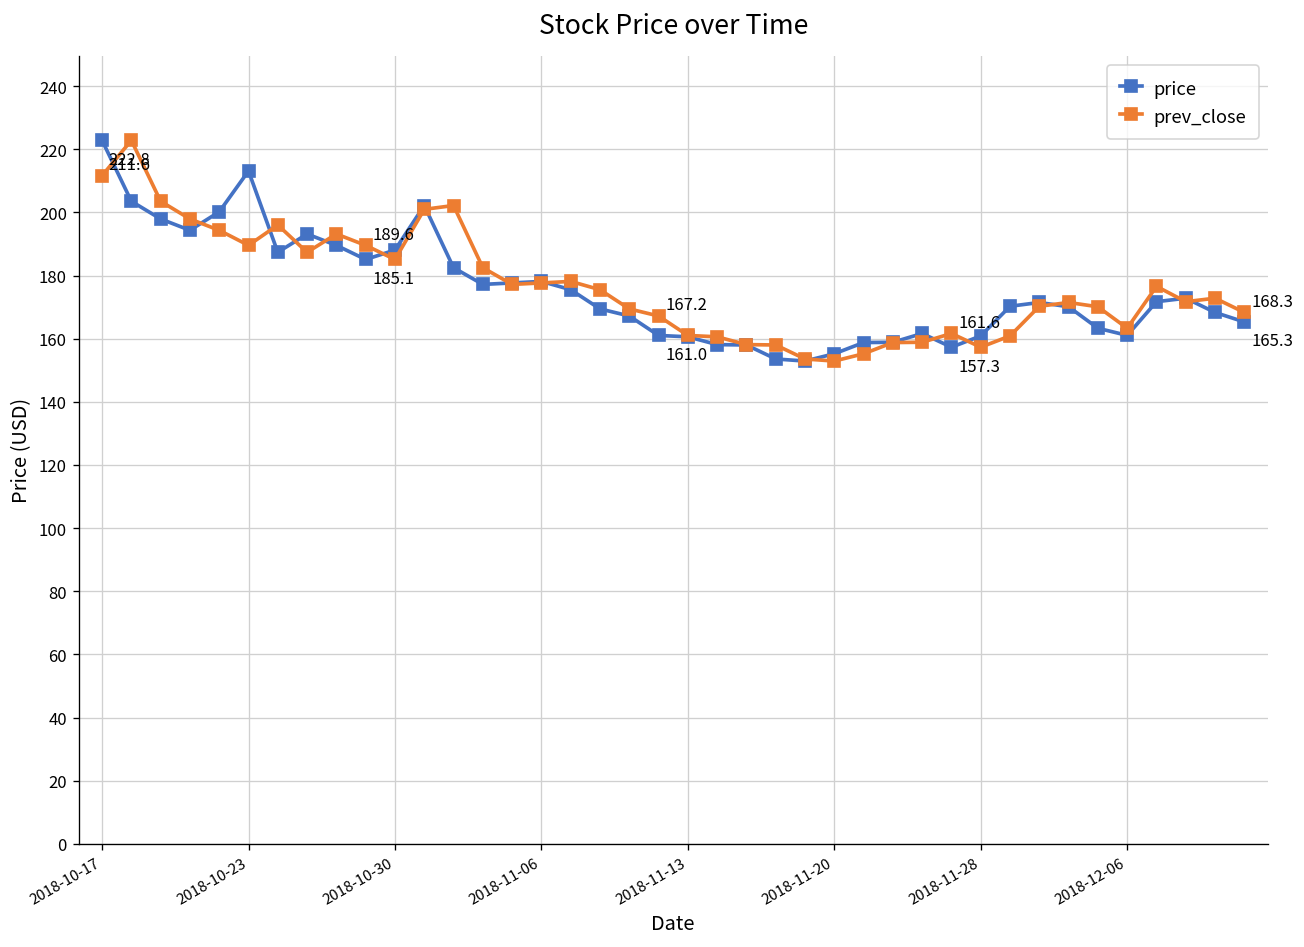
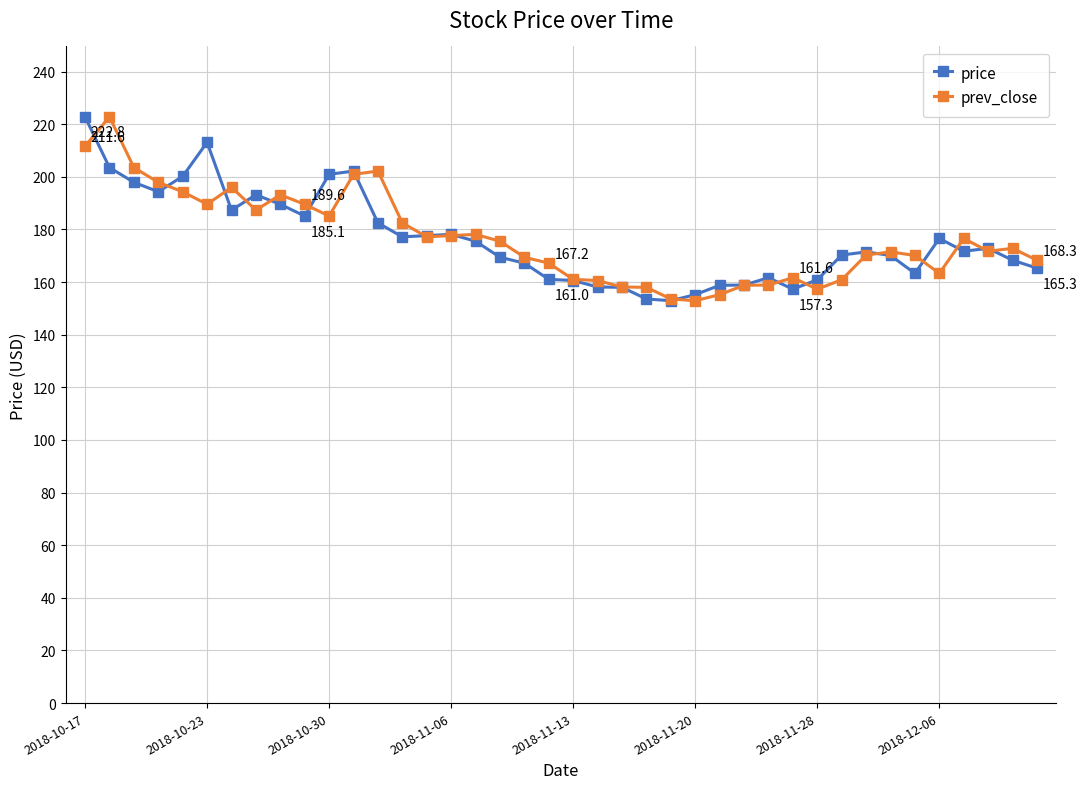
price, 2018-10-30: 188 -> 201
price, 2018-12-06: 161 -> 177
